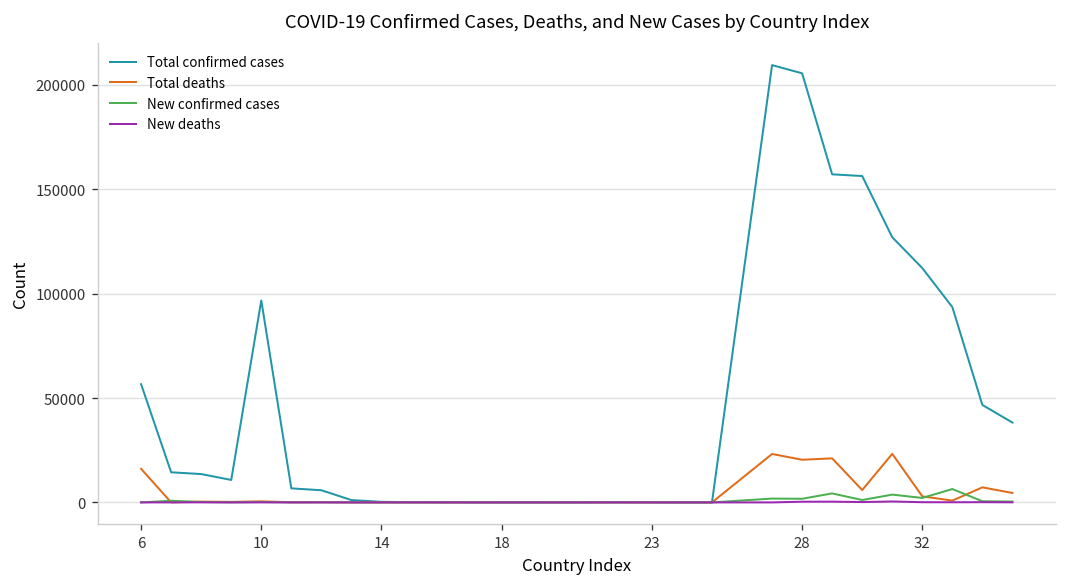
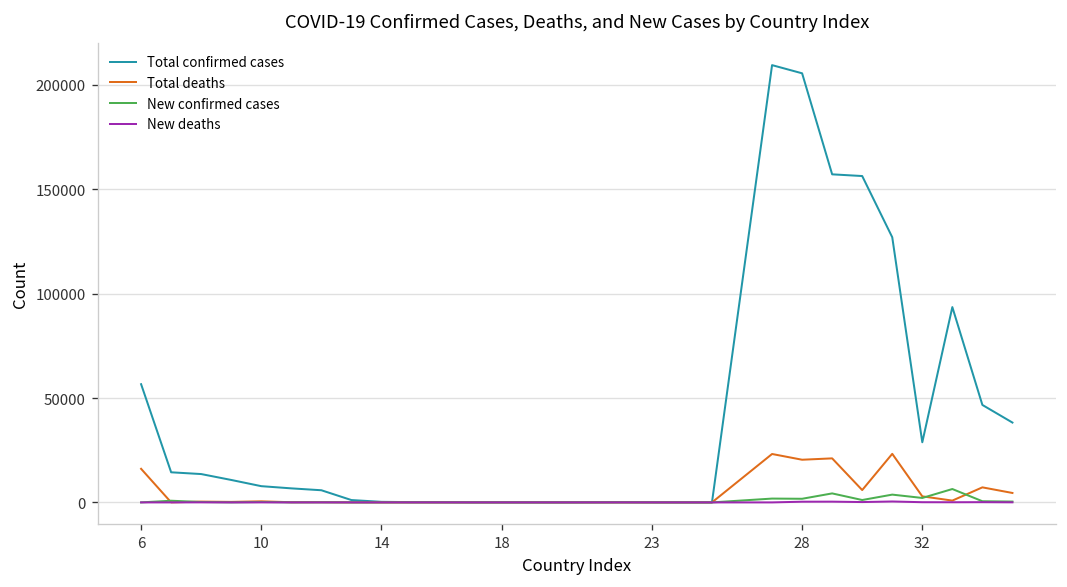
Total confirmed cases, 10: 97000 -> 8000
Total confirmed cases, 32: 112000 -> 29000
